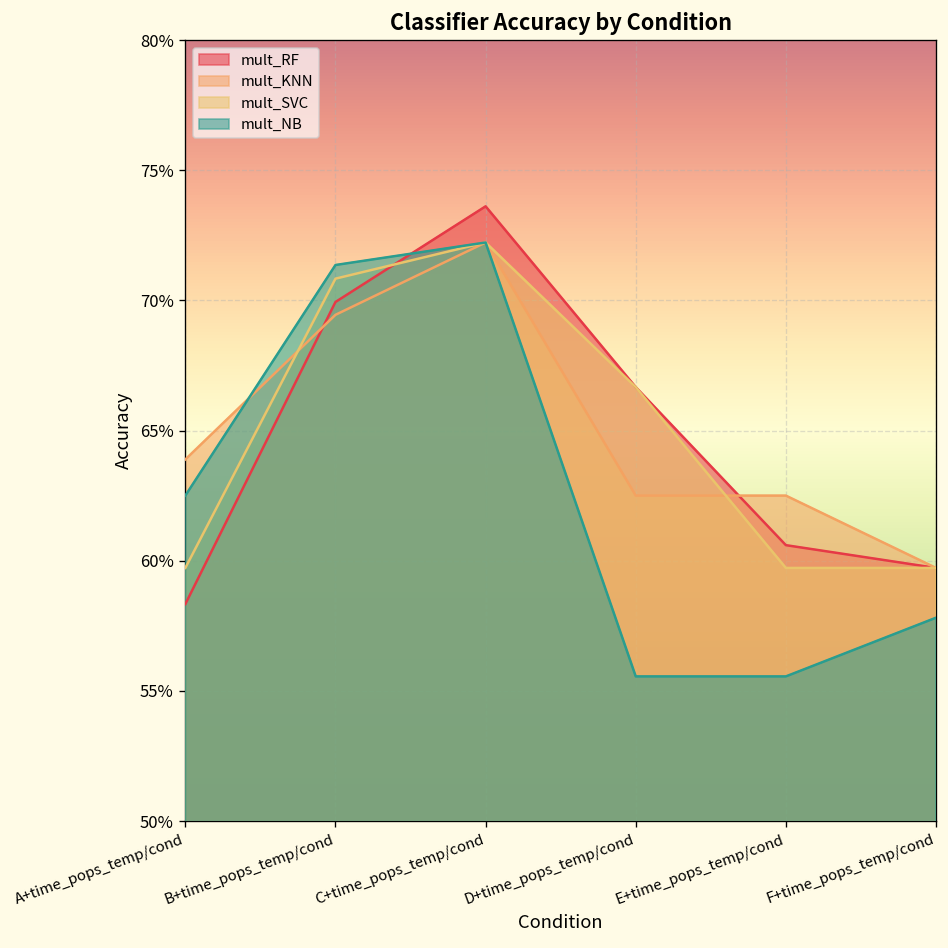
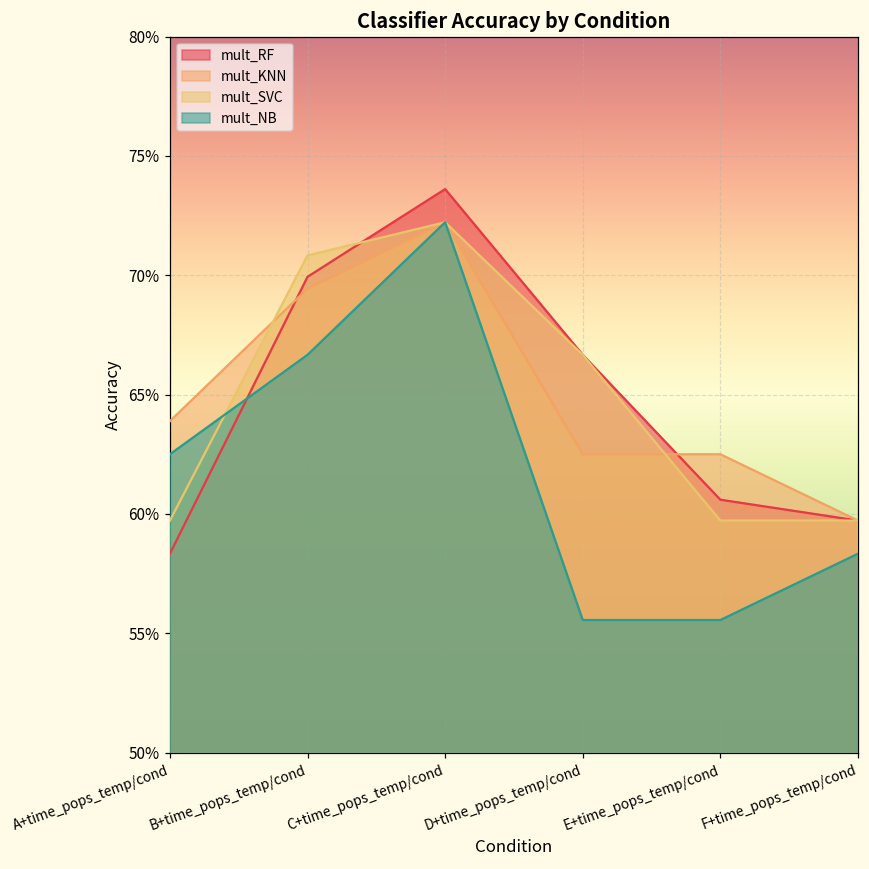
mult_NB, B+time_pops_temp/cond: 71.4% -> 66.7%
mult_NB, F+time_pops_temp/cond: 57.8% -> 58.3%
